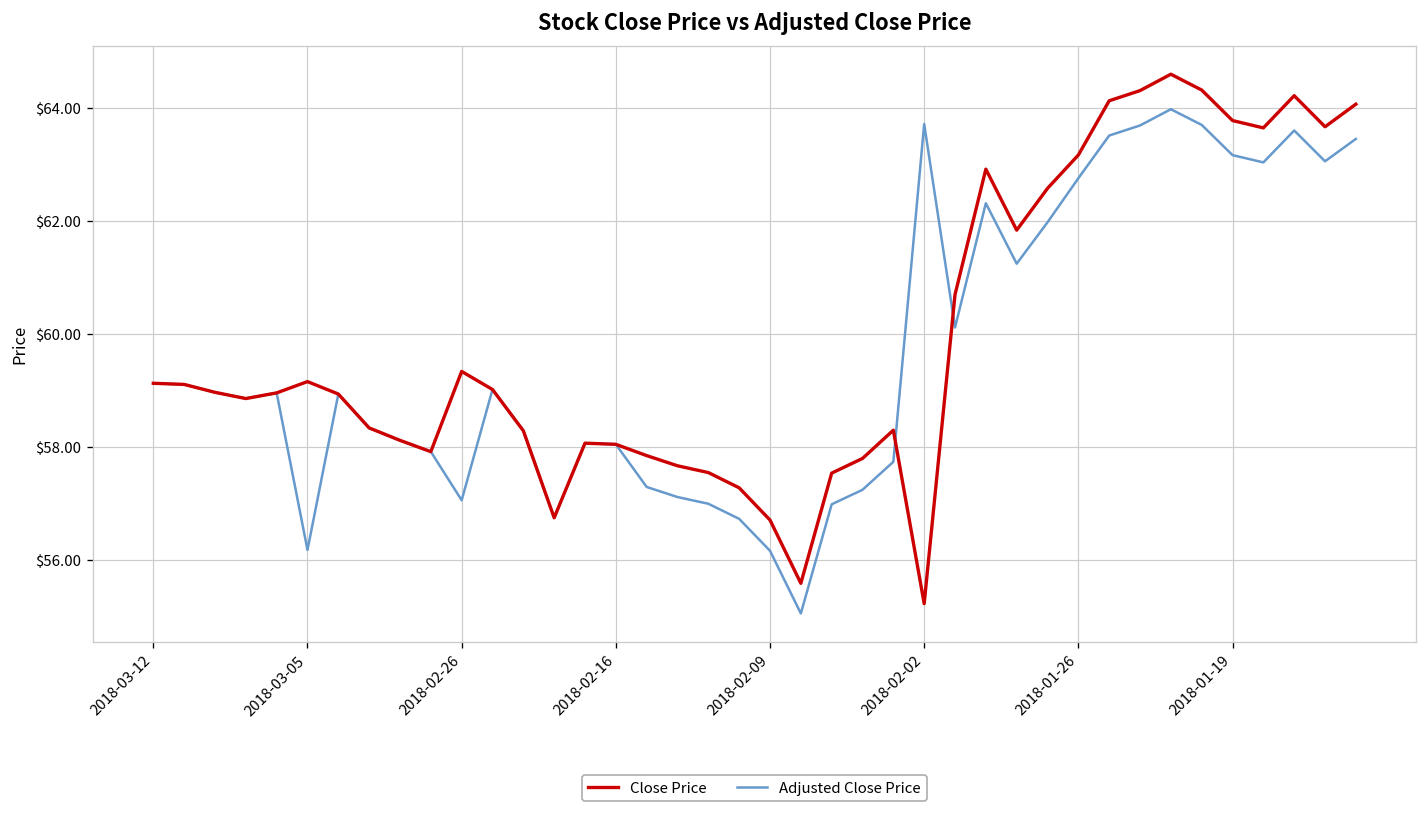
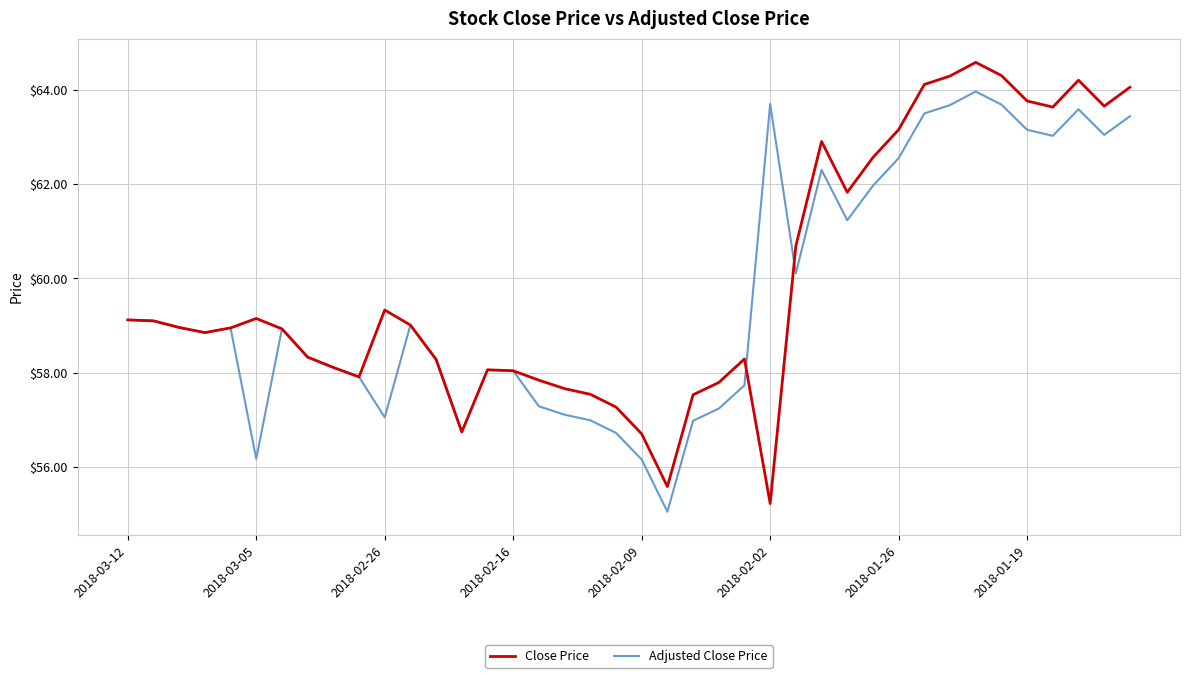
Adjusted Close Price, 2018-01-26: $62.7 -> $62.6
